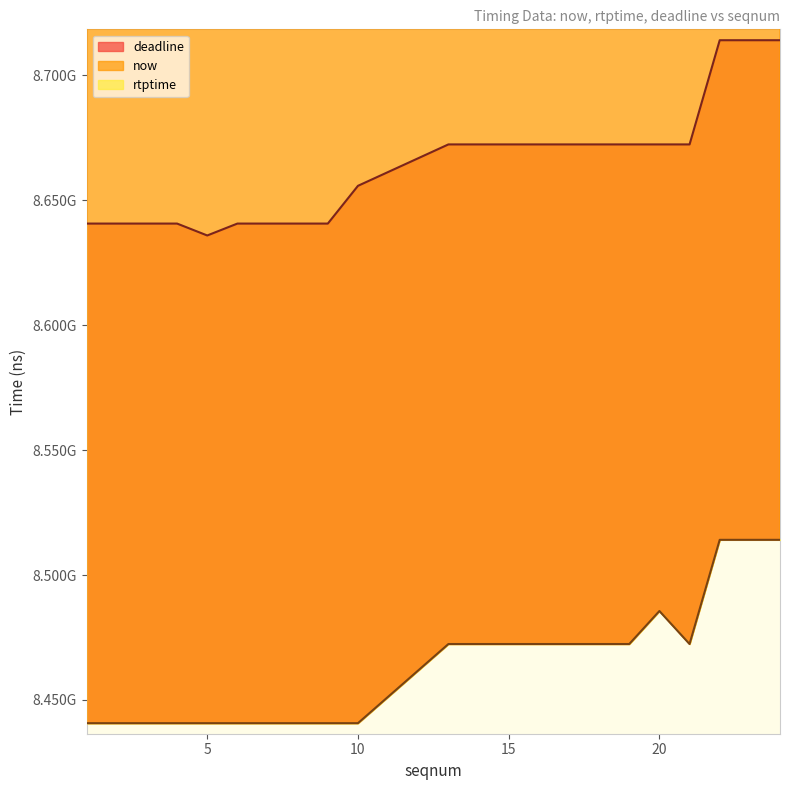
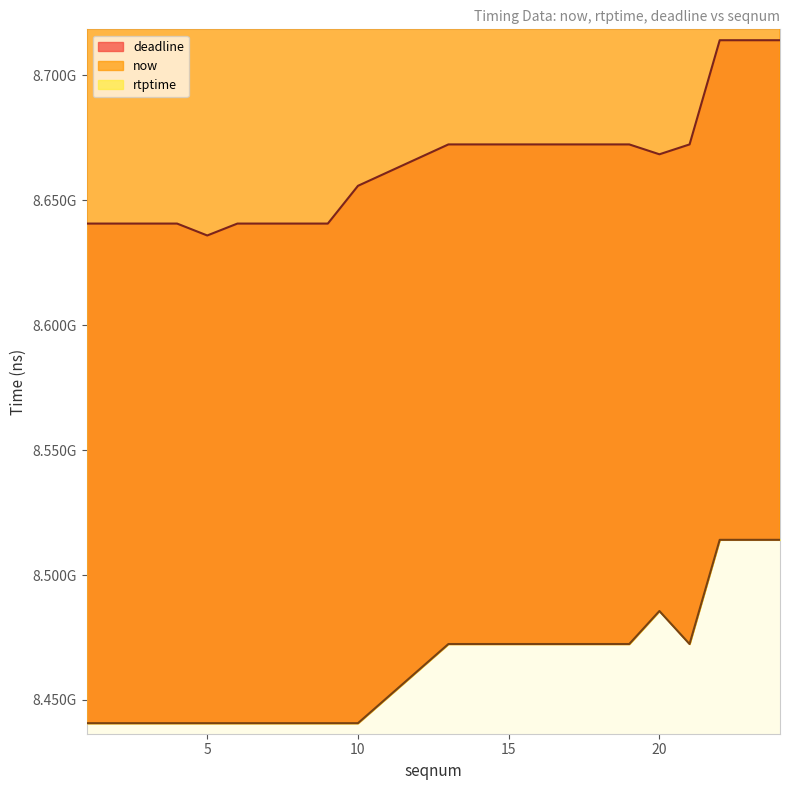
deadline, 20: 8672000000 -> 8668000000
